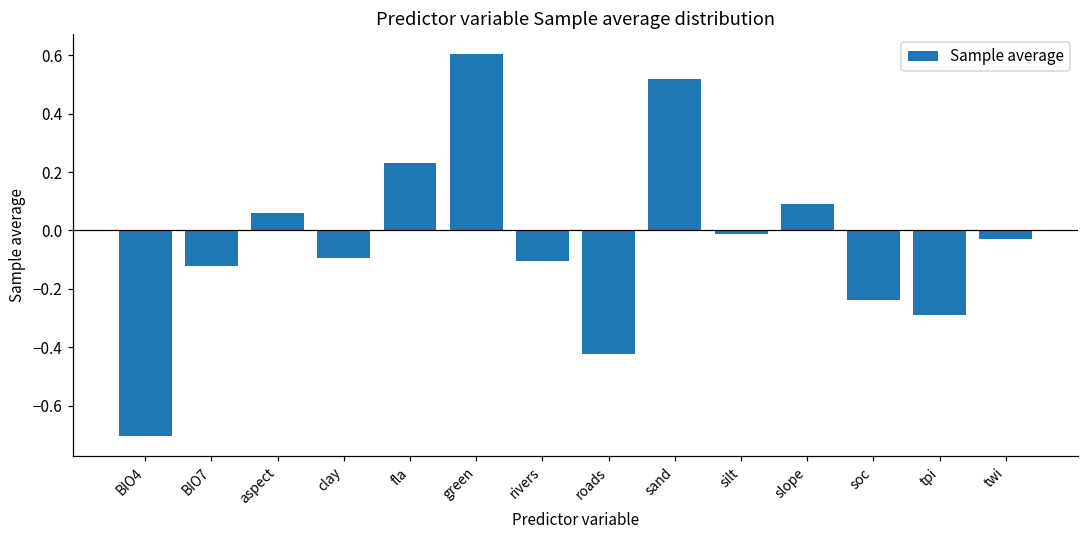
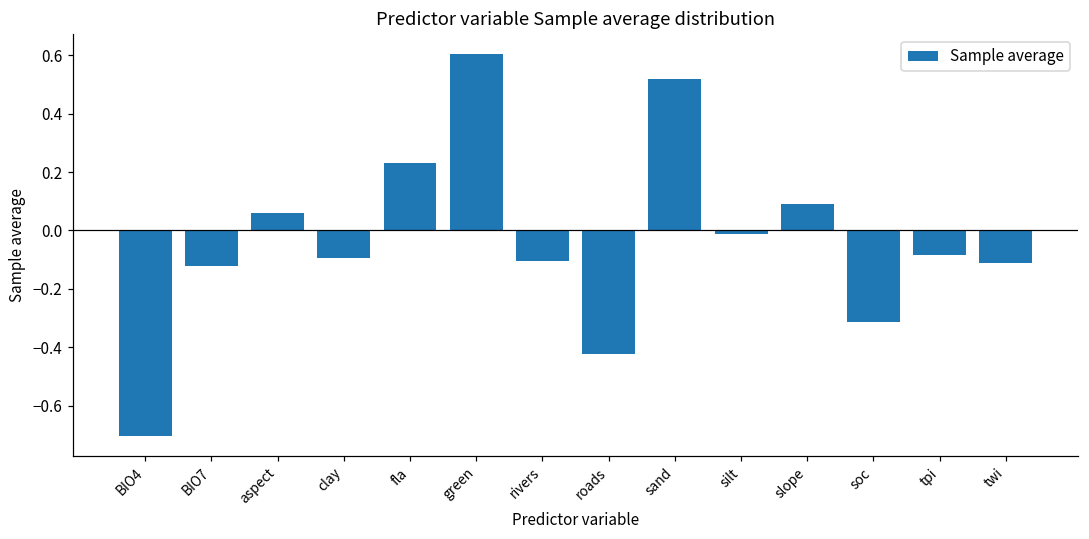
soc: -0.24 -> -0.31
tpi: -0.29 -> -0.08
twi: -0.03 -> -0.11
